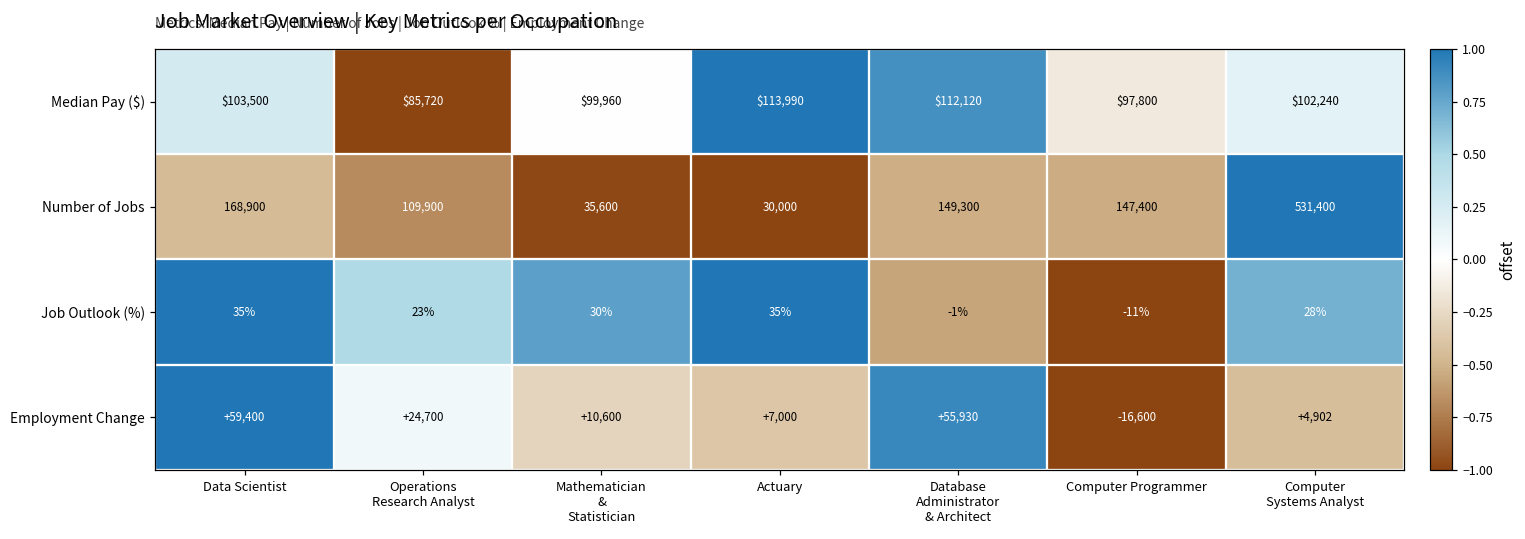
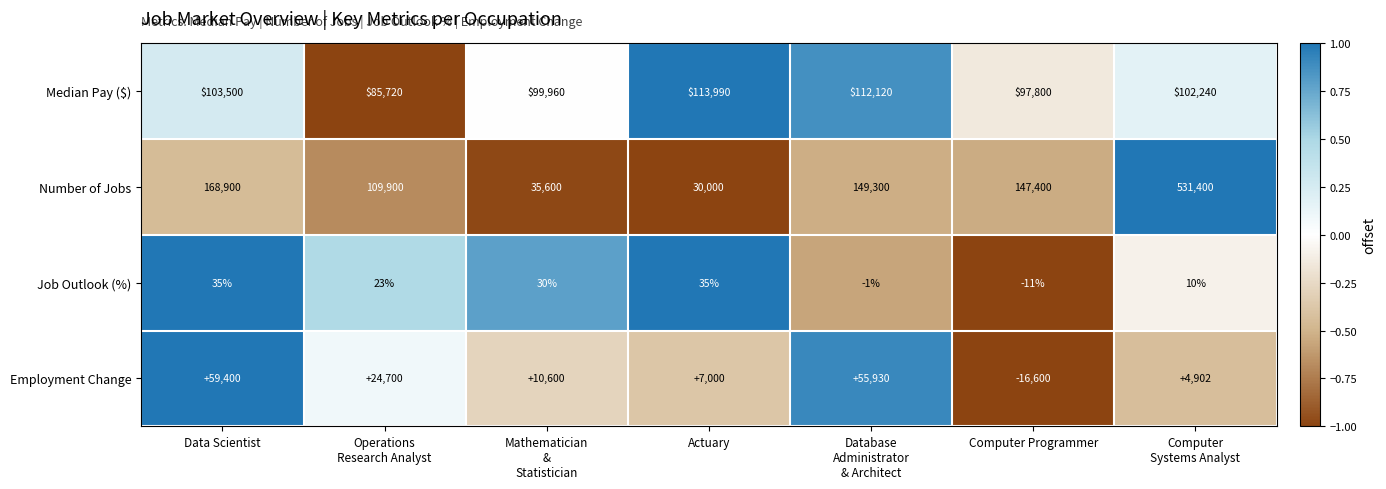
Job Outlook (%), Computer Systems Analyst: 28% -> 10%
